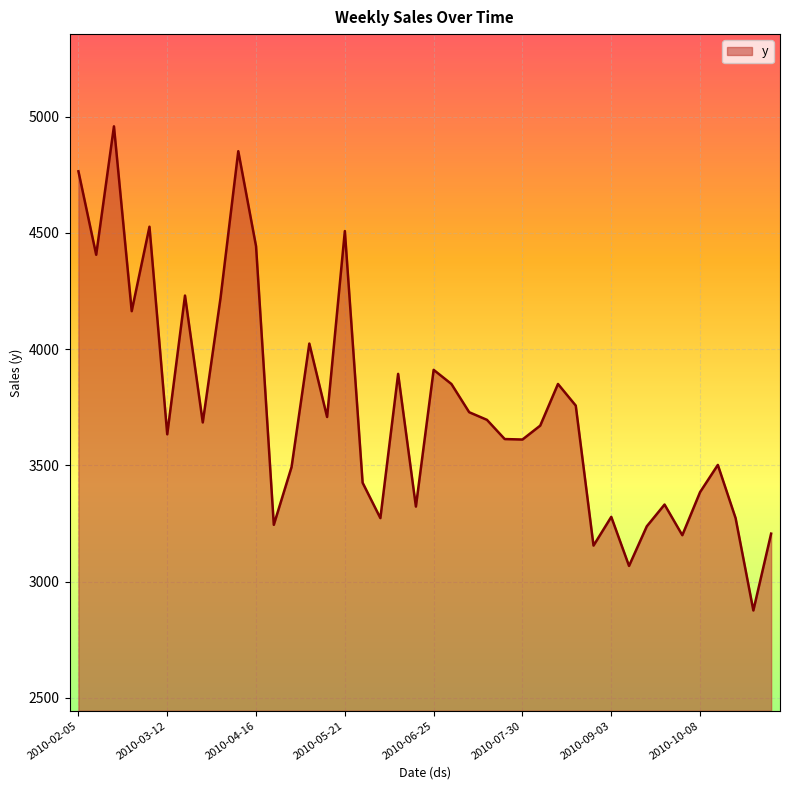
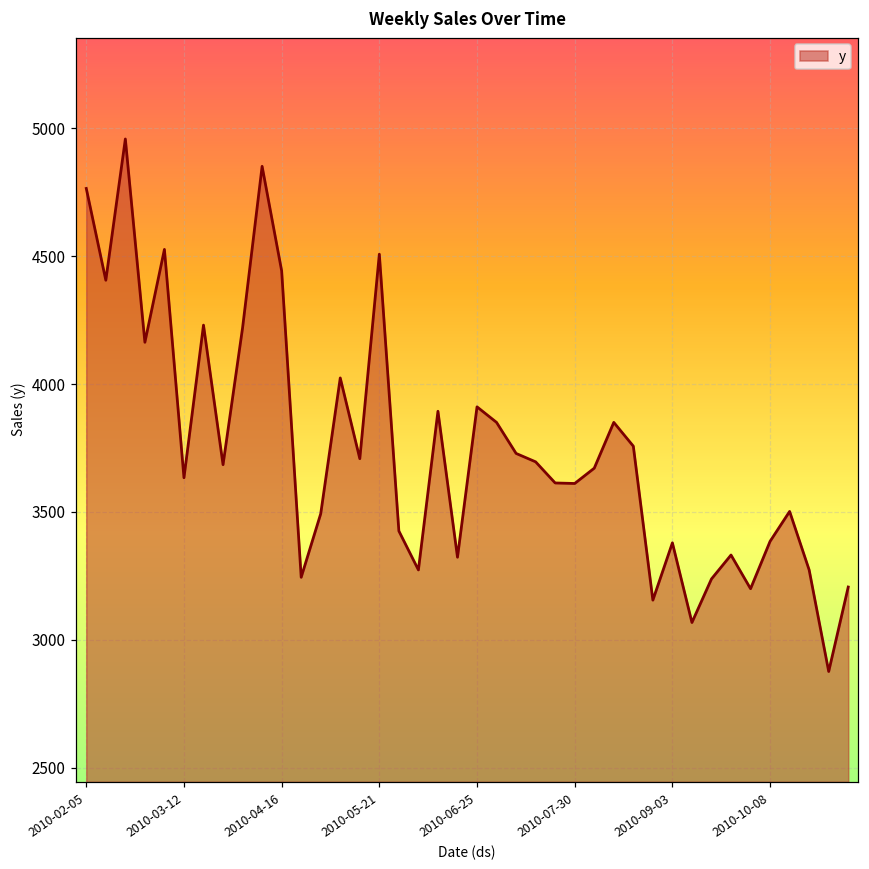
2010-09-03: 3280 -> 3380
